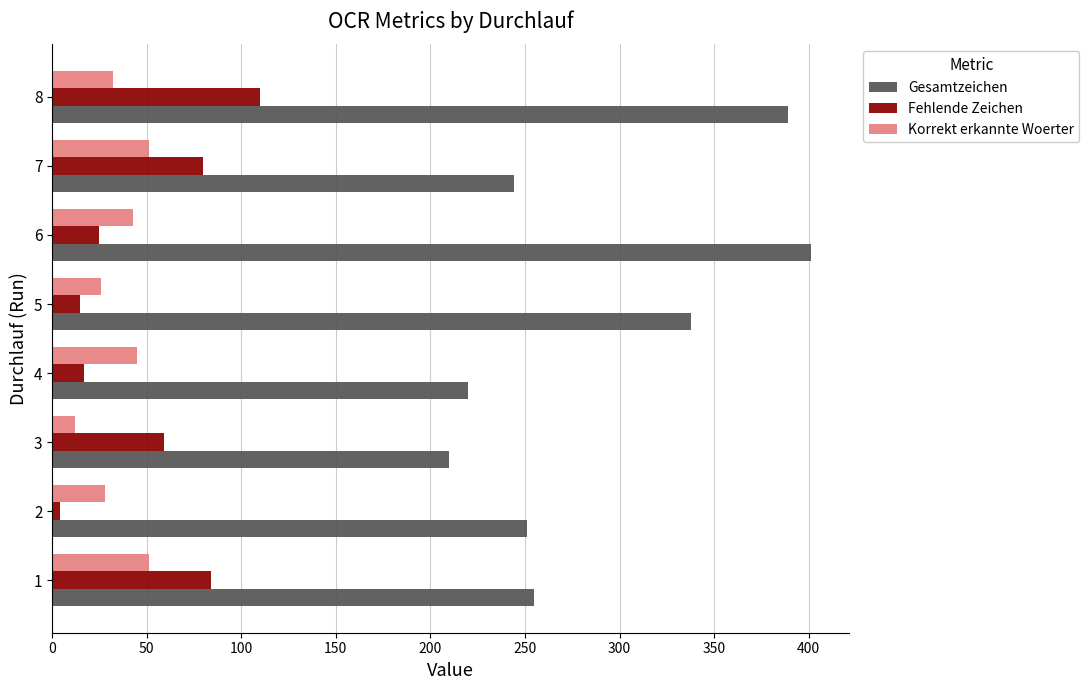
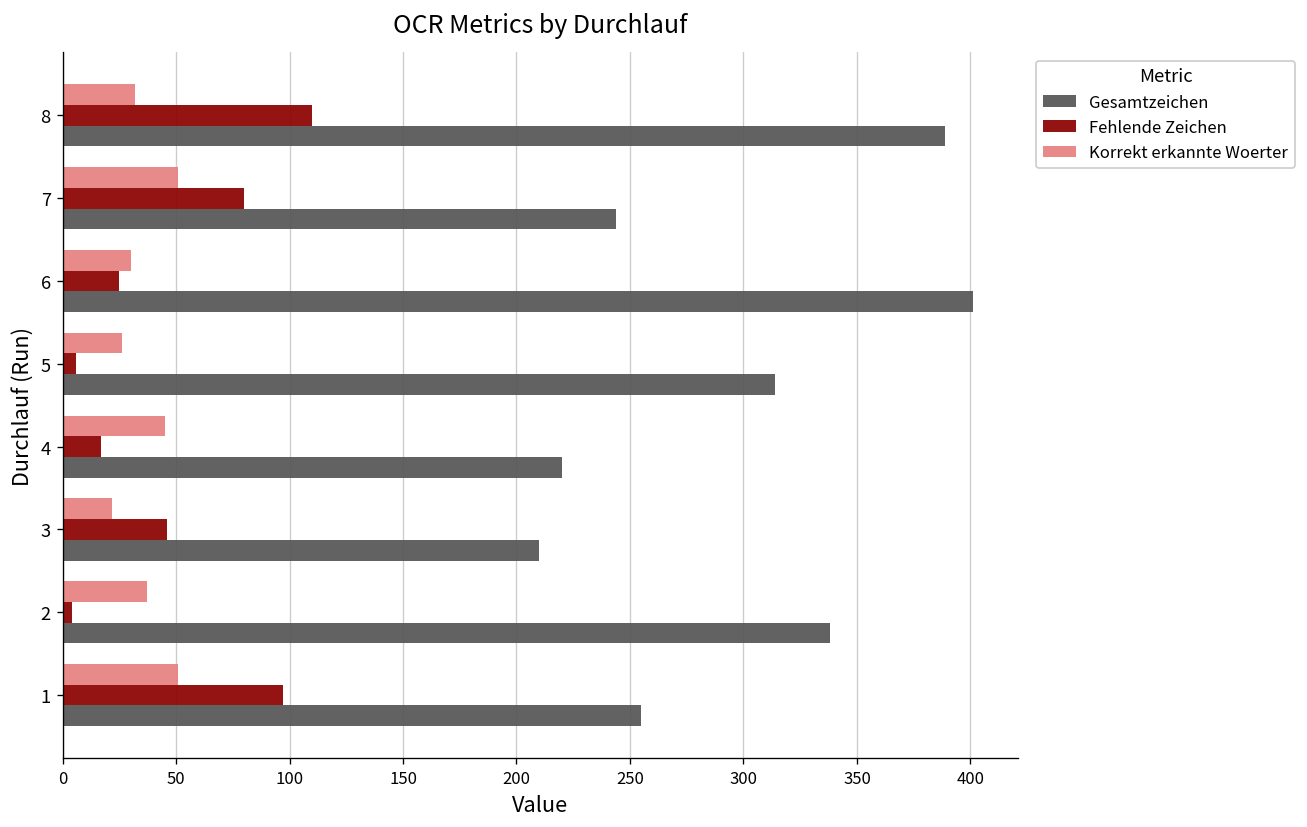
Korrekt erkannte Woerter, 6: 43 -> 30
Fehlende Zeichen, 5: 15 -> 6
Gesamtzeichen, 5: 338 -> 314
Korrekt erkannte Woerter, 3: 12 -> 22
Fehlende Zeichen, 3: 59 -> 46
Korrekt erkannte Woerter, 2: 28 -> 37
Gesamtzeichen, 2: 251 -> 338
Fehlende Zeichen, 1: 84 -> 97
